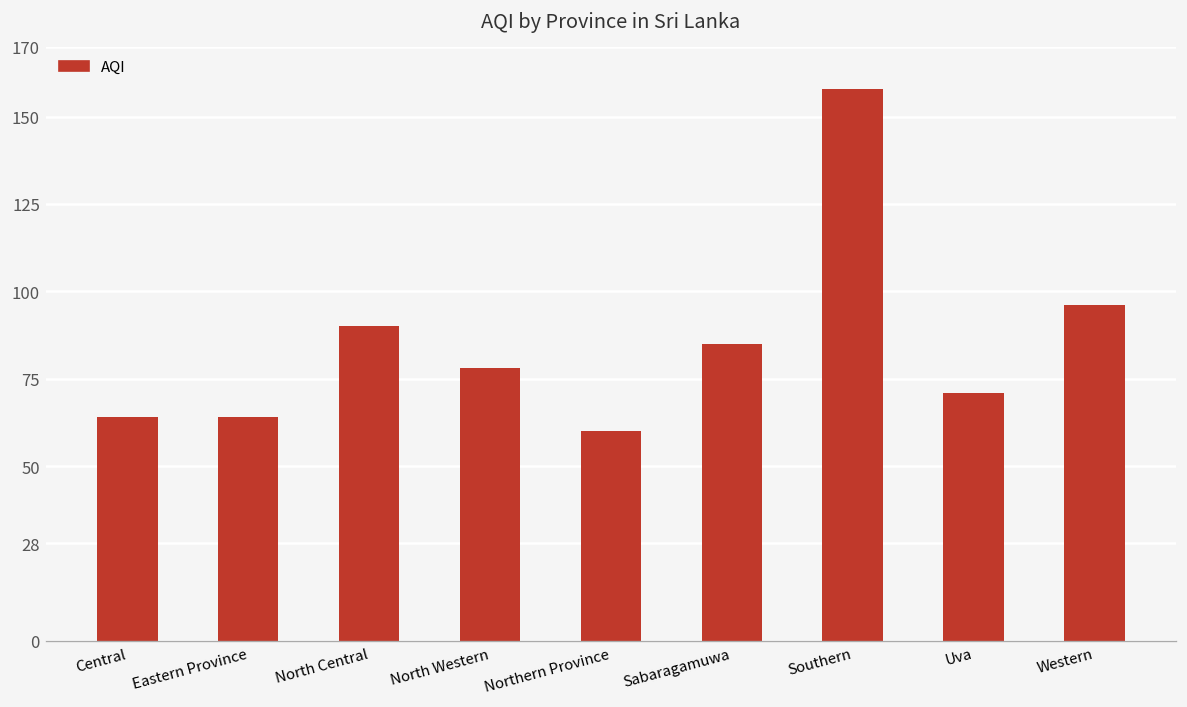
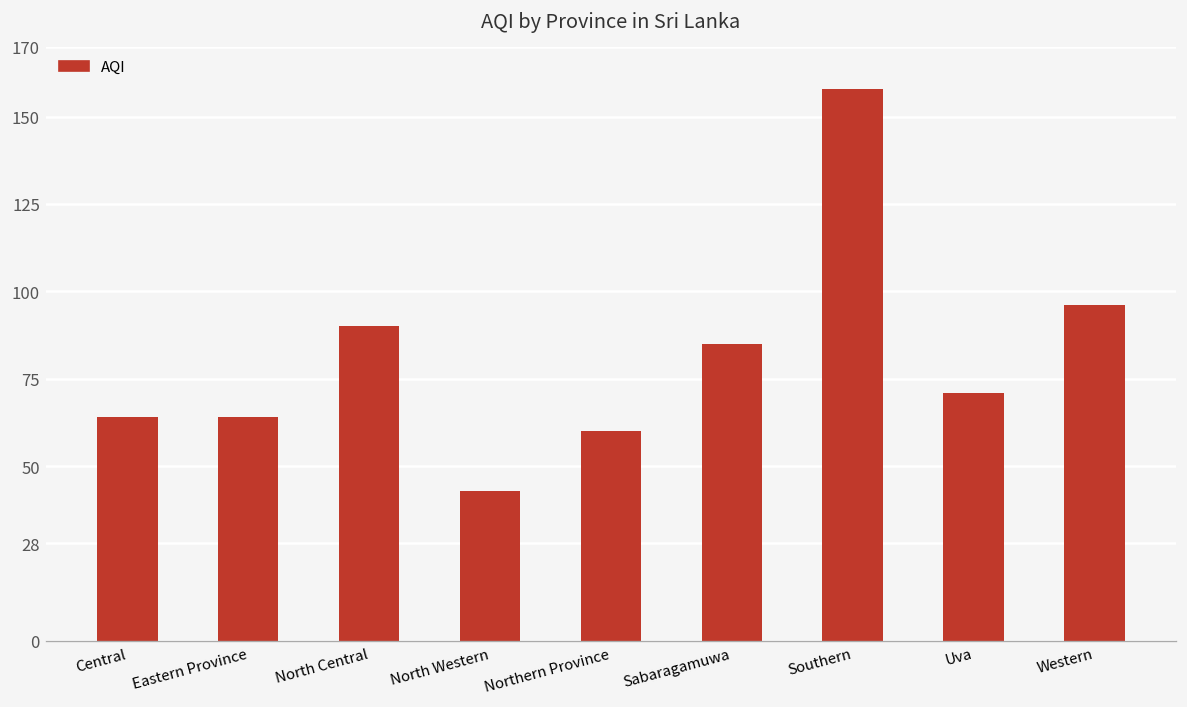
North Western: 78 -> 43
